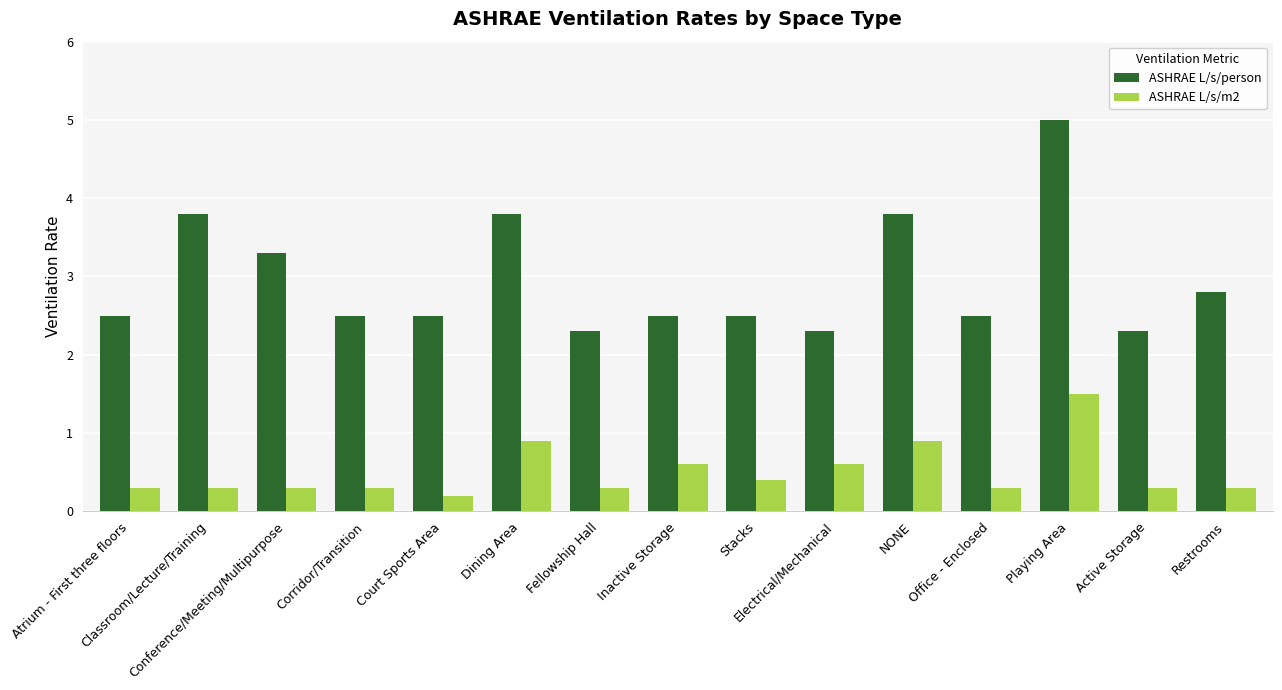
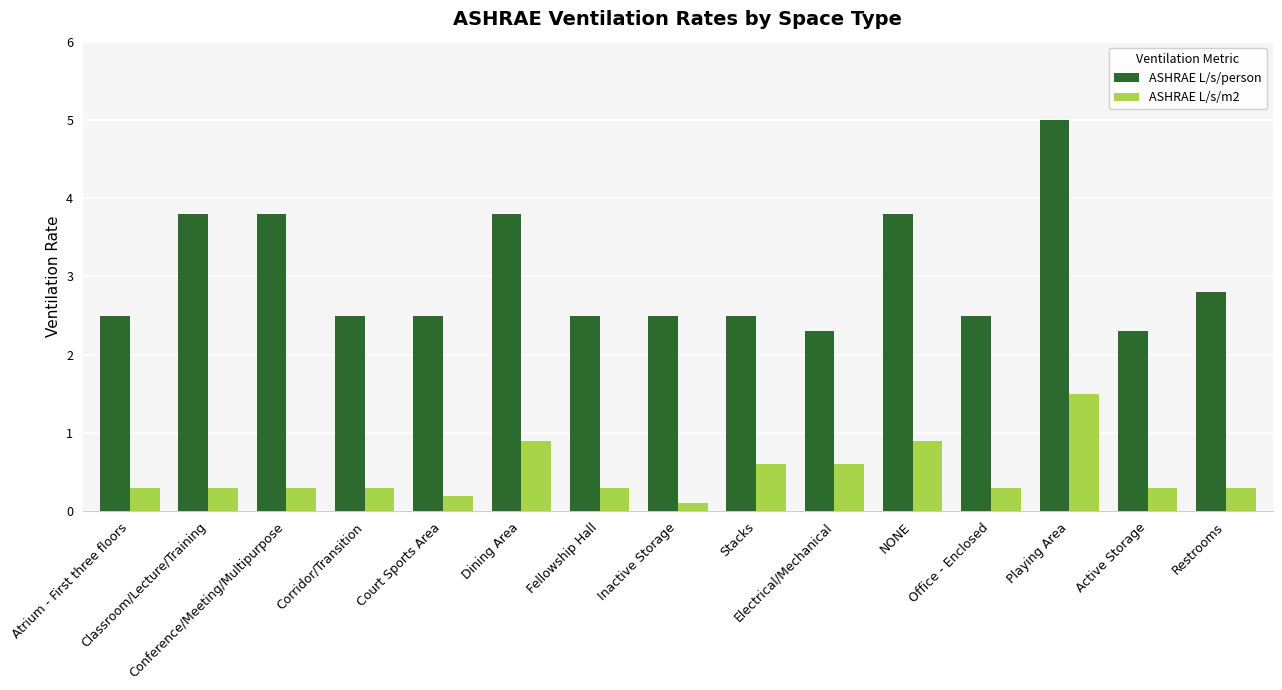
ASHRAE L/s/person, Conference/Meeting/Multipurpose: 3.3 -> 3.8
ASHRAE L/s/person, Fellowship Hall: 2.3 -> 2.5
ASHRAE L/s/m2, Inactive Storage: 0.6 -> 0.1
ASHRAE L/s/m2, Stacks: 0.4 -> 0.6
